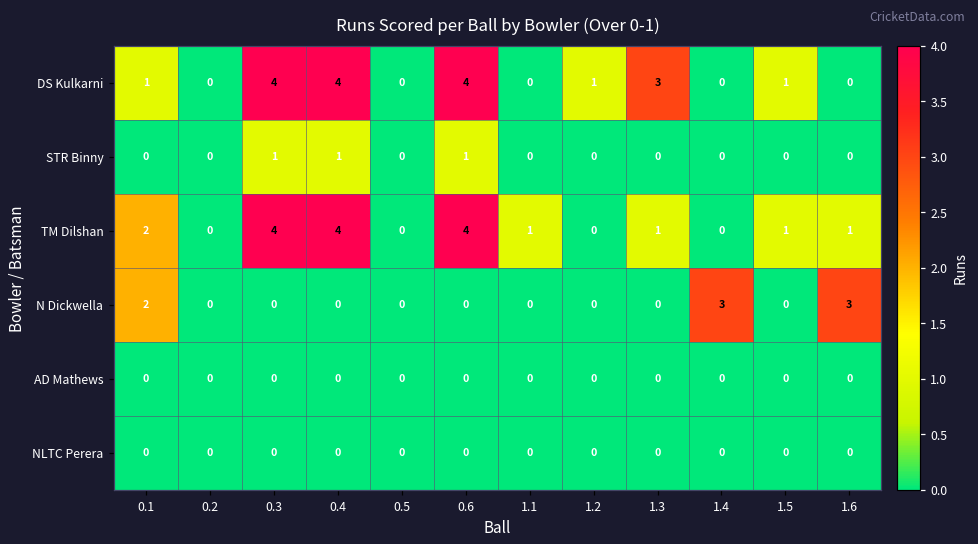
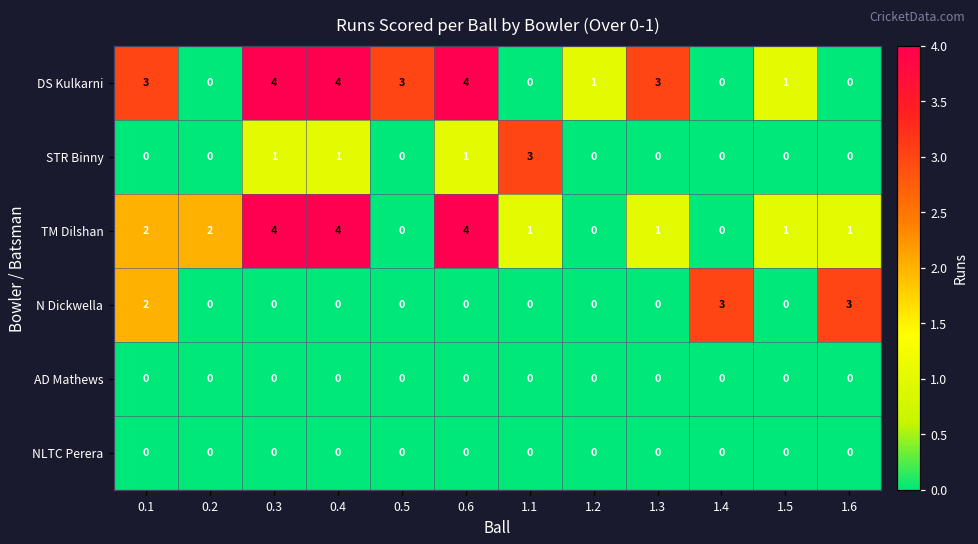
DS Kulkarni, 0.1: 1 -> 3
DS Kulkarni, 0.5: 0 -> 3
STR Binny, 1.1: 0 -> 3
TM Dilshan, 0.2: 0 -> 2
